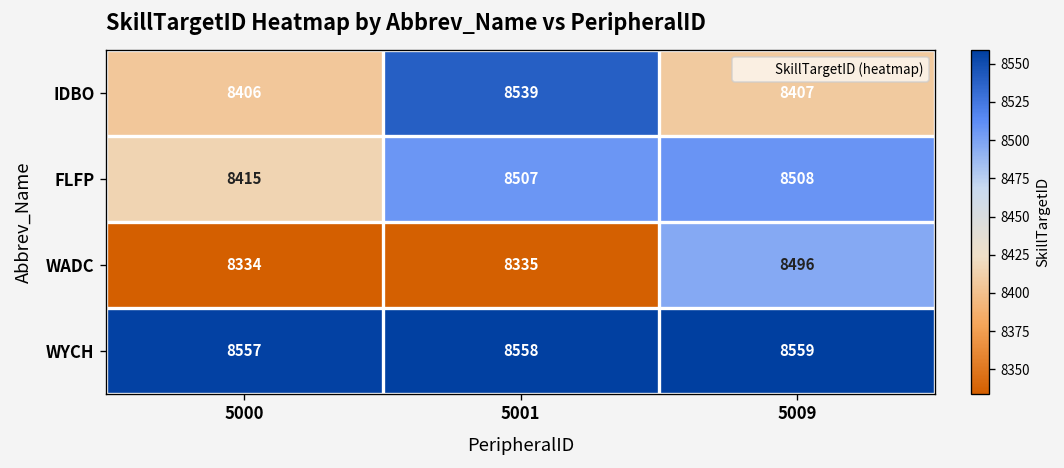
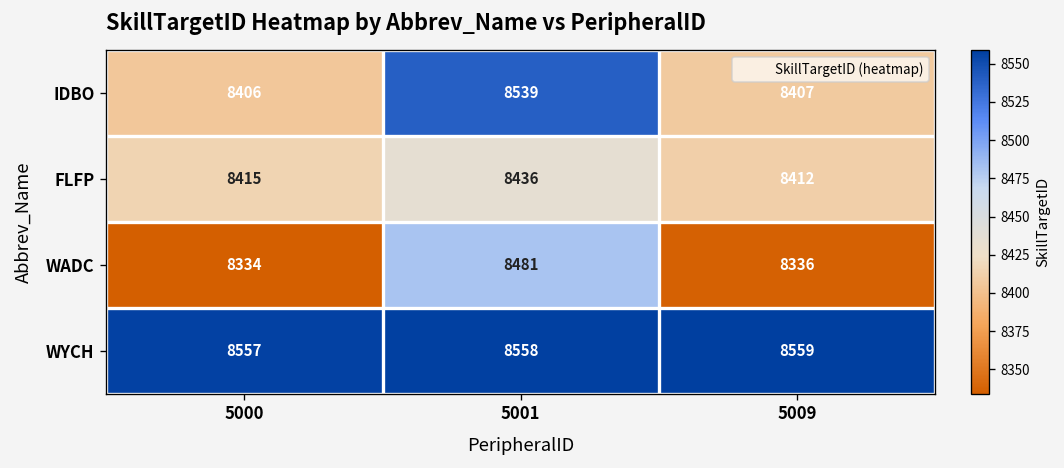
FLFP, 5001: 8507 -> 8436
FLFP, 5009: 8508 -> 8412
WADC, 5001: 8335 -> 8481
WADC, 5009: 8496 -> 8336
